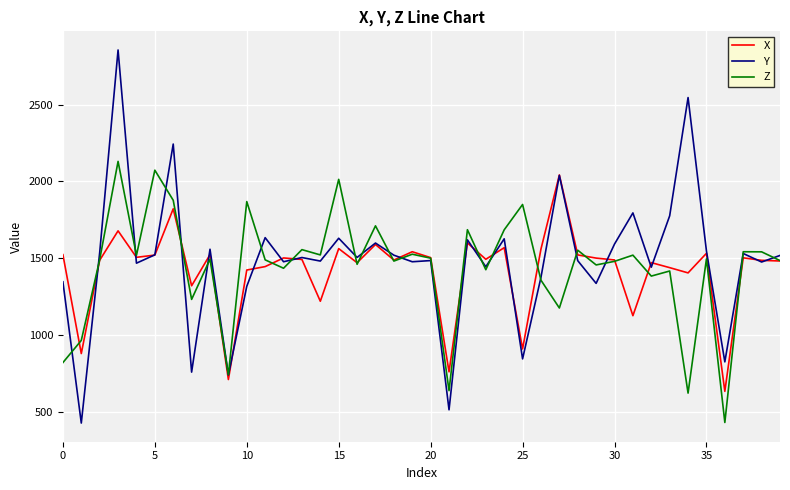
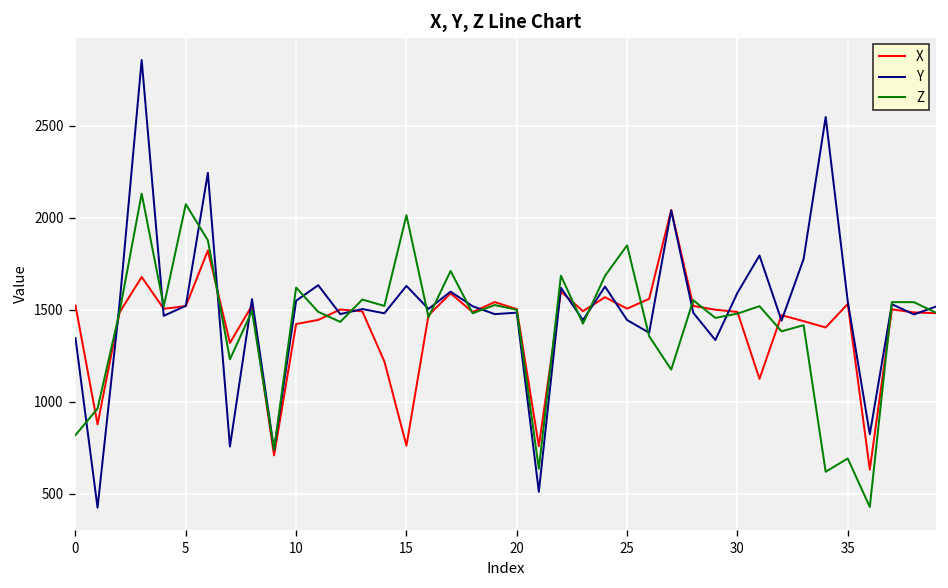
Y, 10: 1320 -> 1550
Z, 10: 1870 -> 1620
X, 15: 1560 -> 760
X, 25: 910 -> 1510
Y, 25: 840 -> 1440
Z, 35: 1500 -> 690
